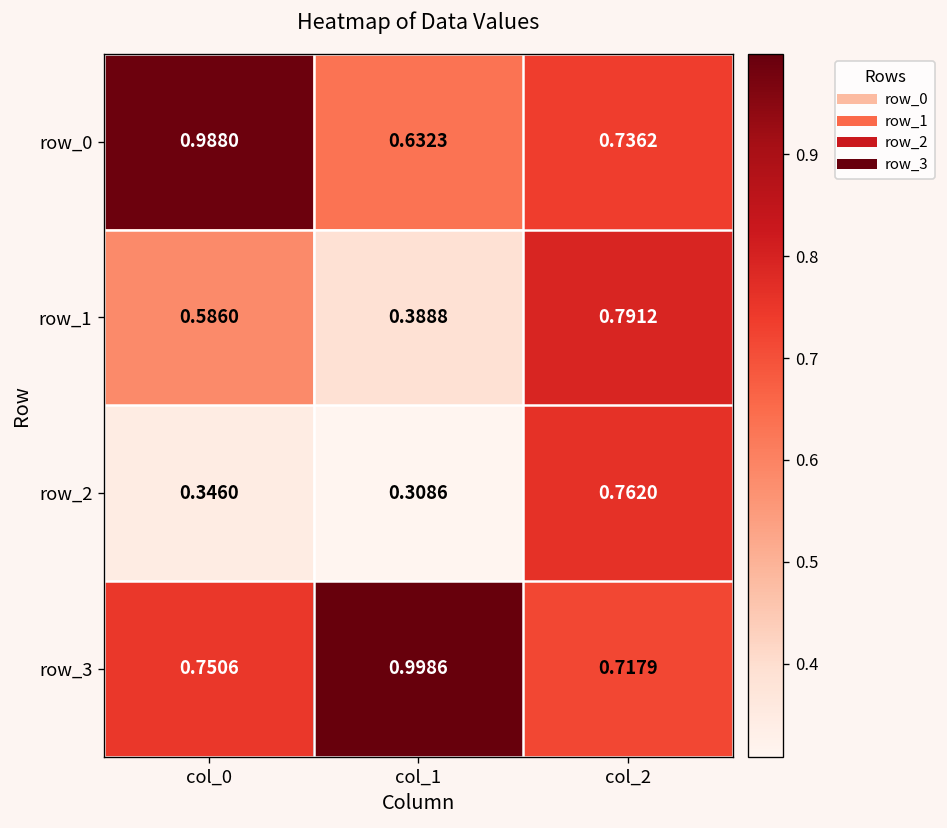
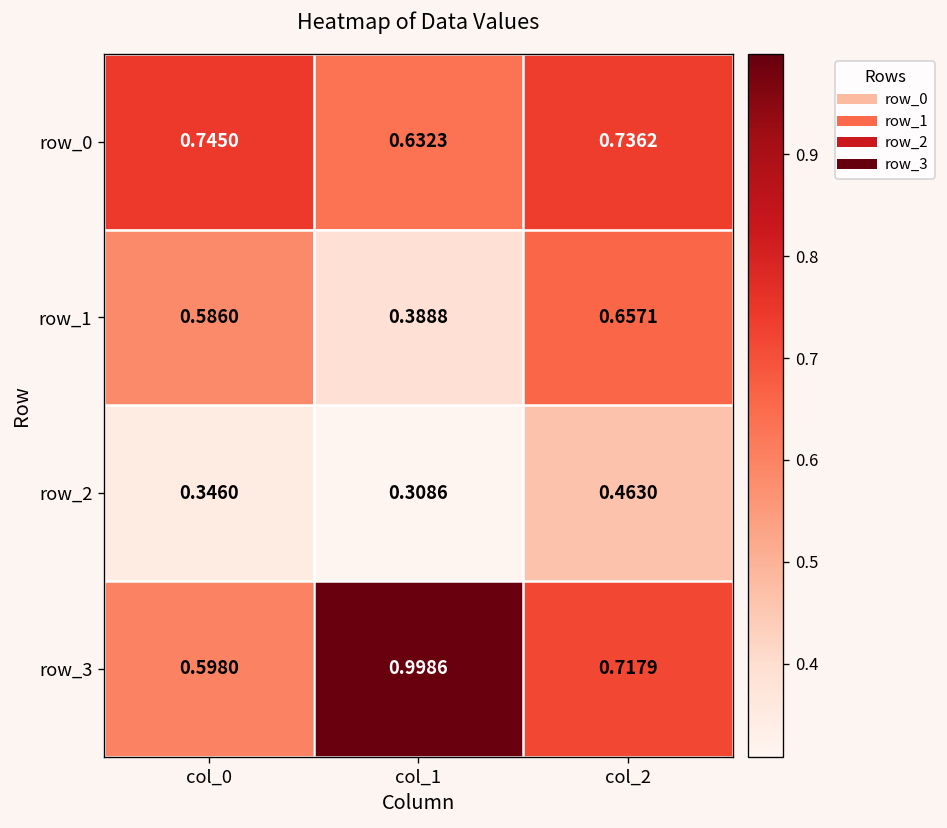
row_0, col_0: 0.9880 -> 0.7450
row_1, col_2: 0.7912 -> 0.6571
row_2, col_2: 0.7620 -> 0.4630
row_3, col_0: 0.7506 -> 0.5980
